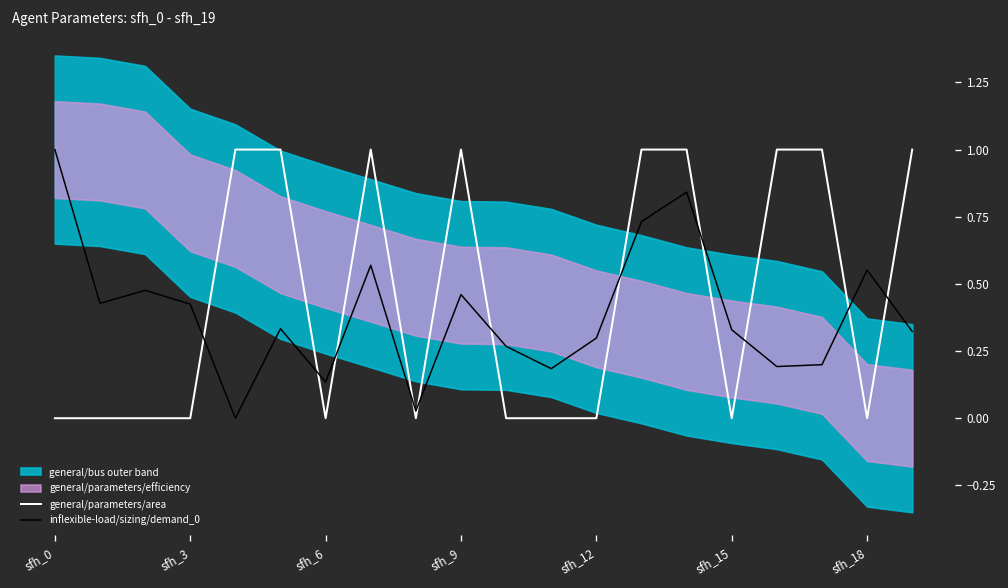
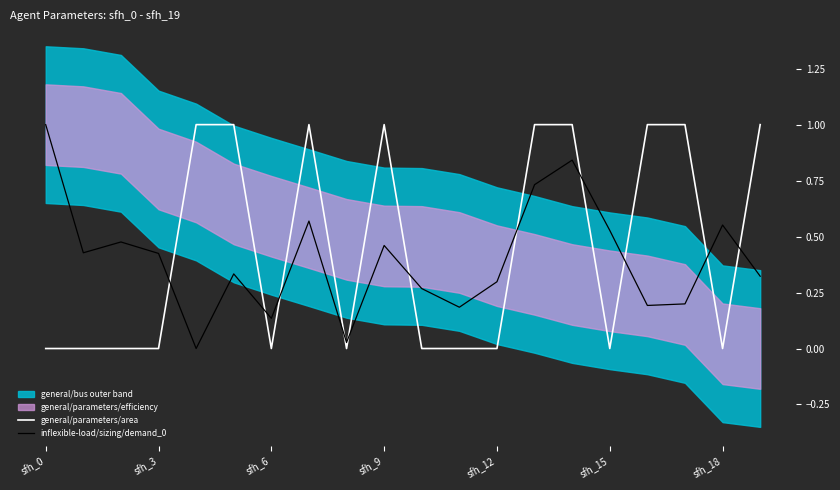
inflexible-load/sizing/demand_0, sfh_15: 0.33 -> 0.53
